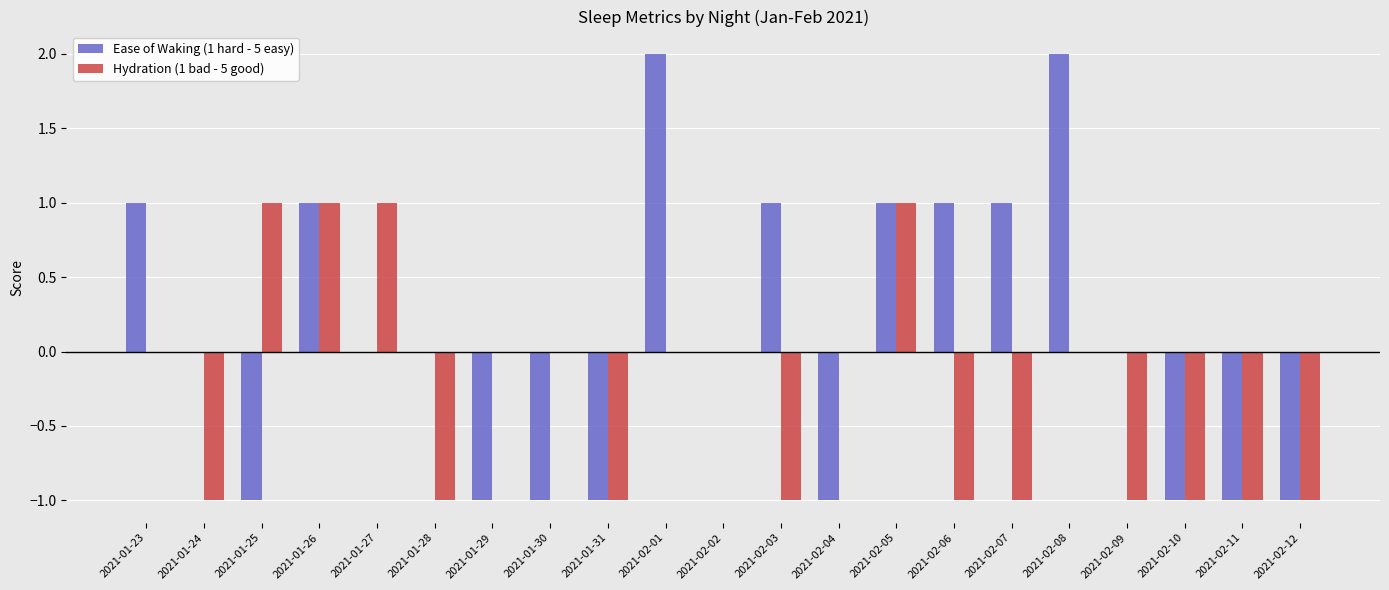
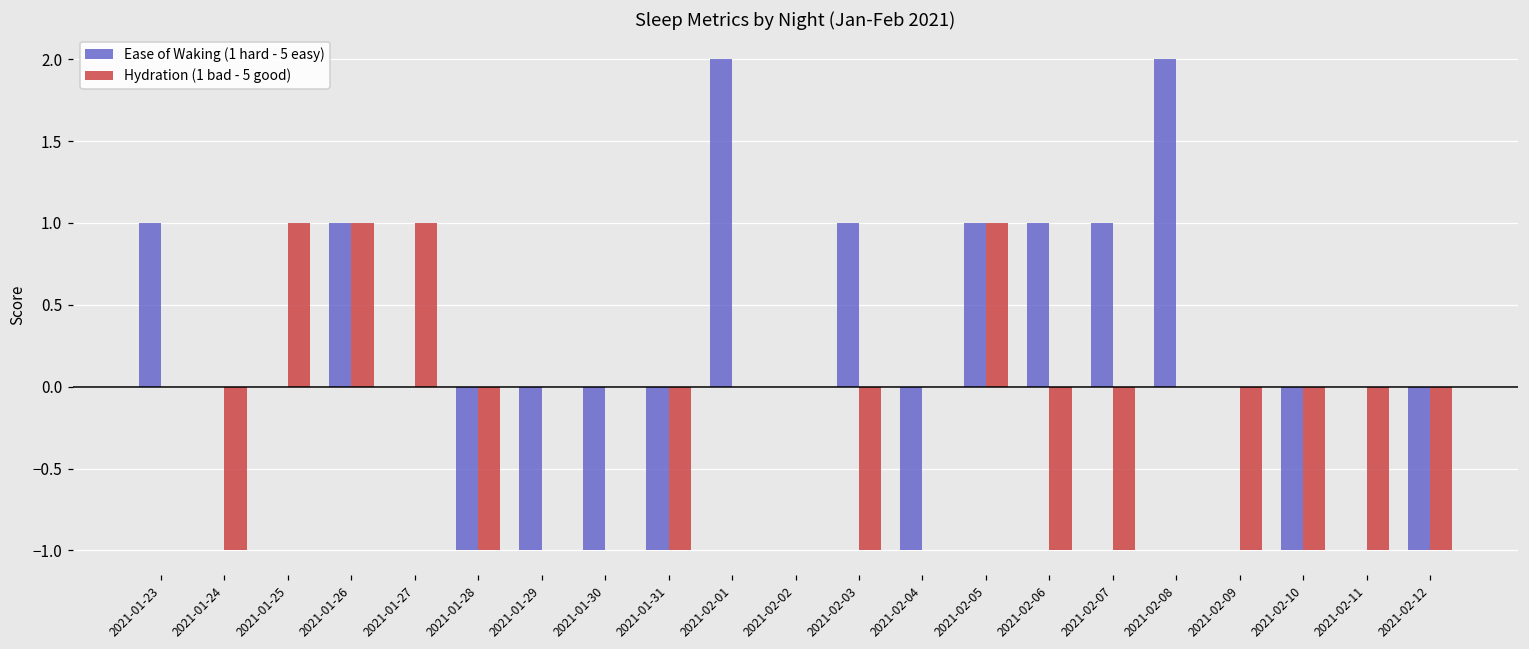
Ease of Waking (1 hard - 5 easy), 2021-01-25: -1.00 -> 0.00
Ease of Waking (1 hard - 5 easy), 2021-01-28: 0.00 -> -1.00
Ease of Waking (1 hard - 5 easy), 2021-02-11: -1.00 -> 0.00
